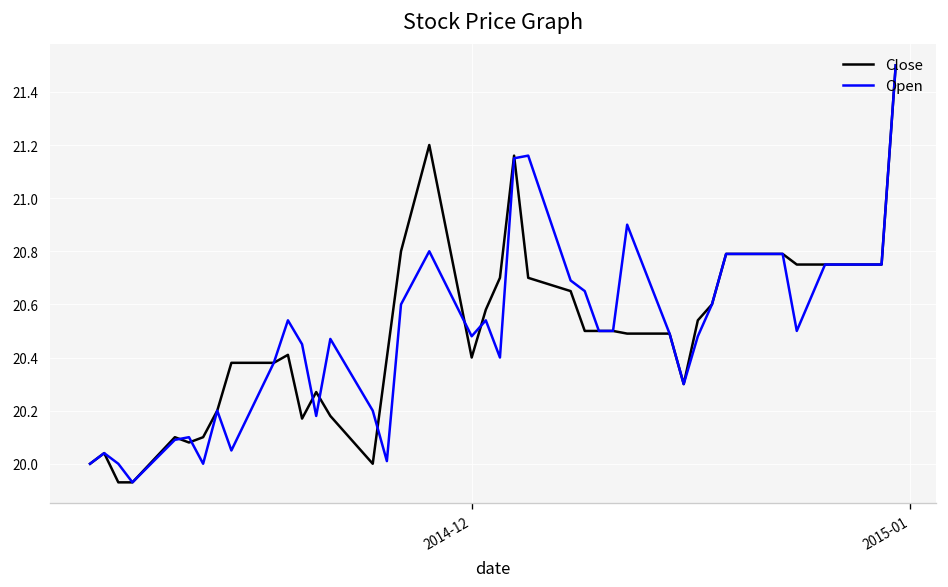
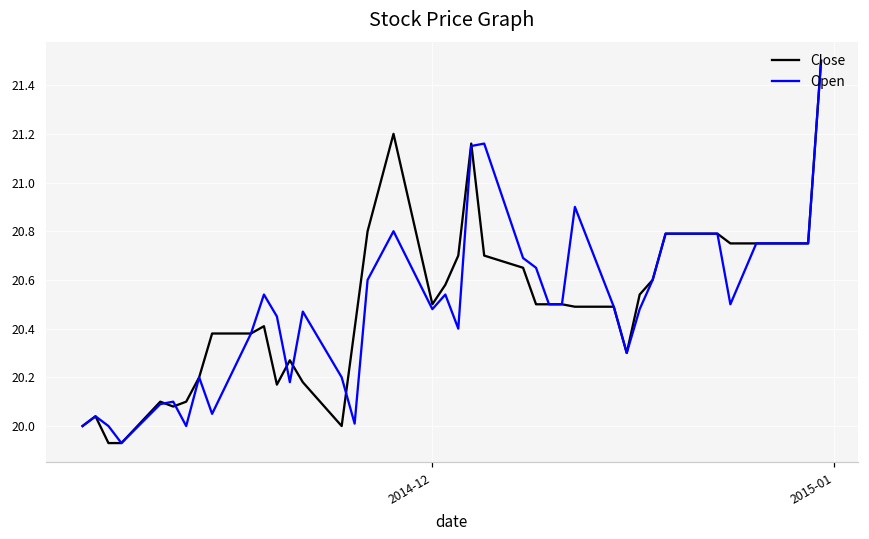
Close, 2014-12: 20.4 -> 20.5
